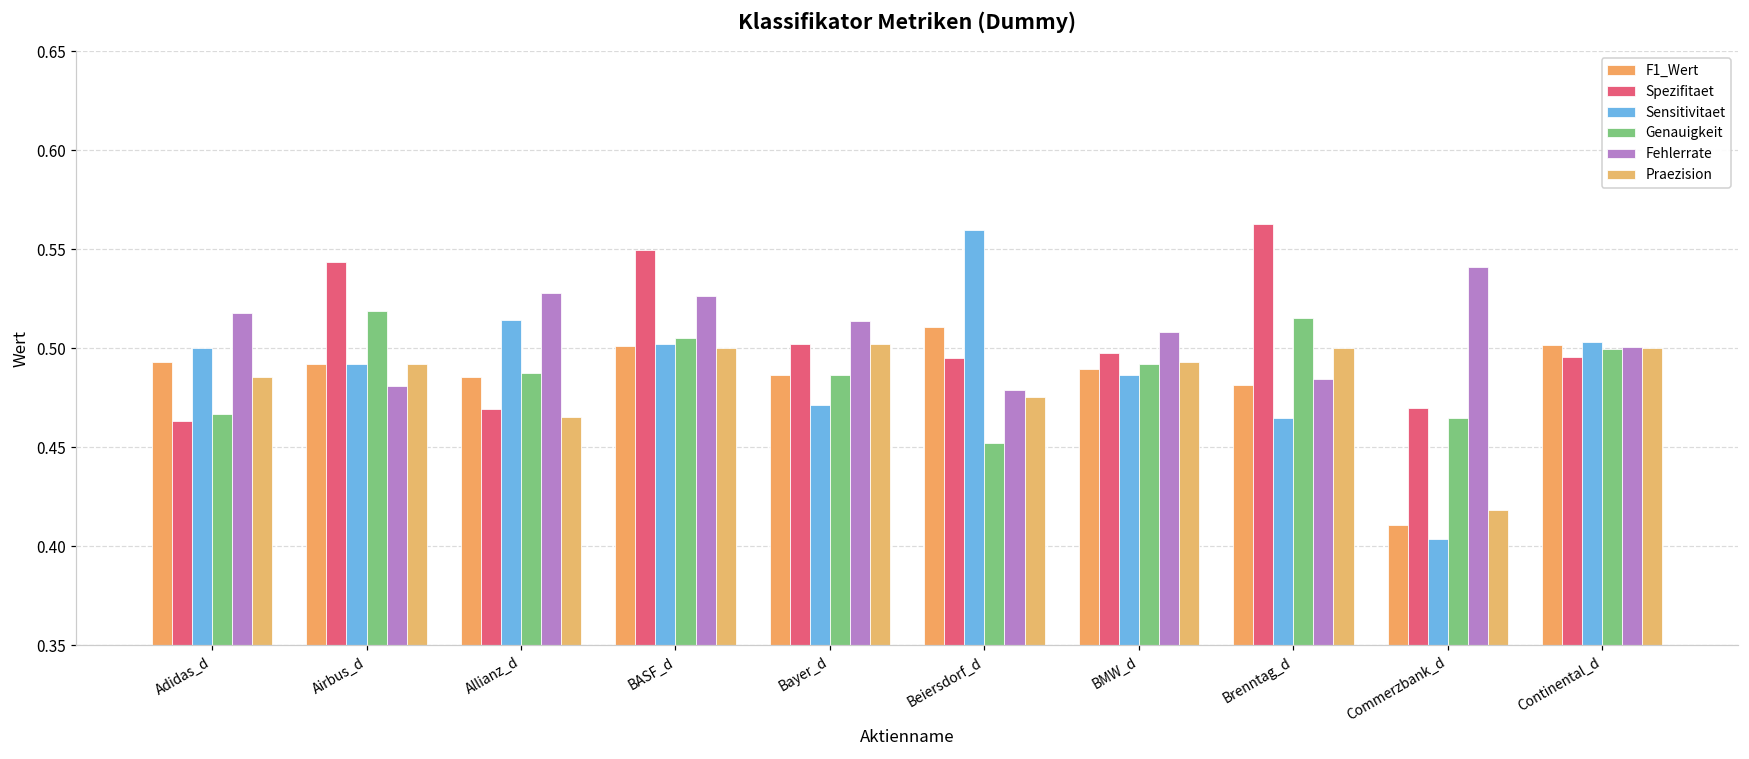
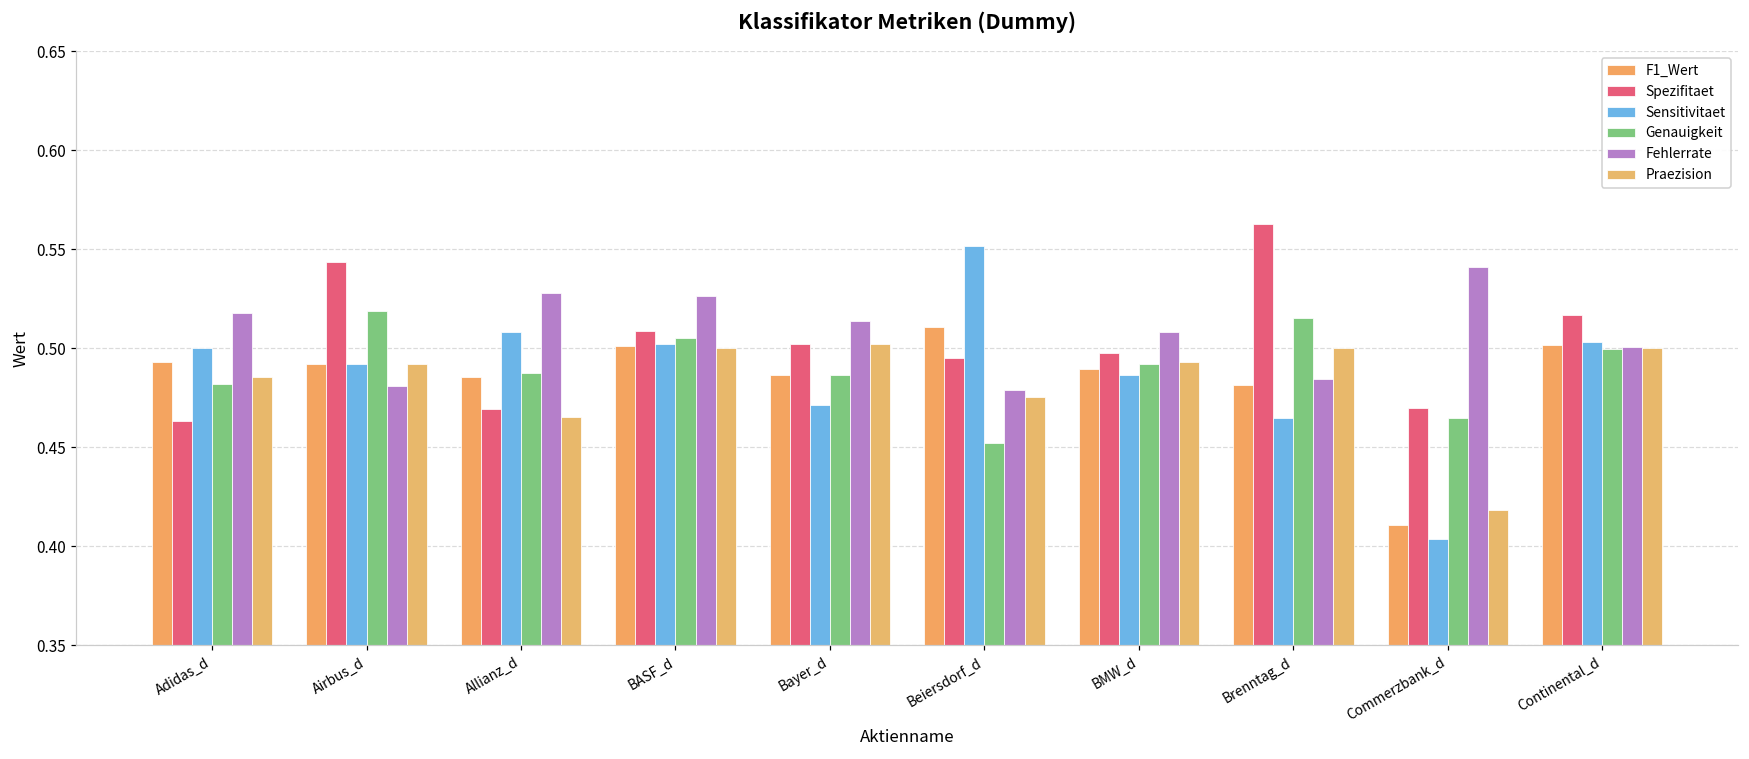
Genauigkeit, Adidas_d: 0.467 -> 0.482
Sensitivitaet, Allianz_d: 0.514 -> 0.508
Spezifitaet, BASF_d: 0.550 -> 0.509
Sensitivitaet, Beiersdorf_d: 0.560 -> 0.552
Spezifitaet, Continental_d: 0.496 -> 0.517
